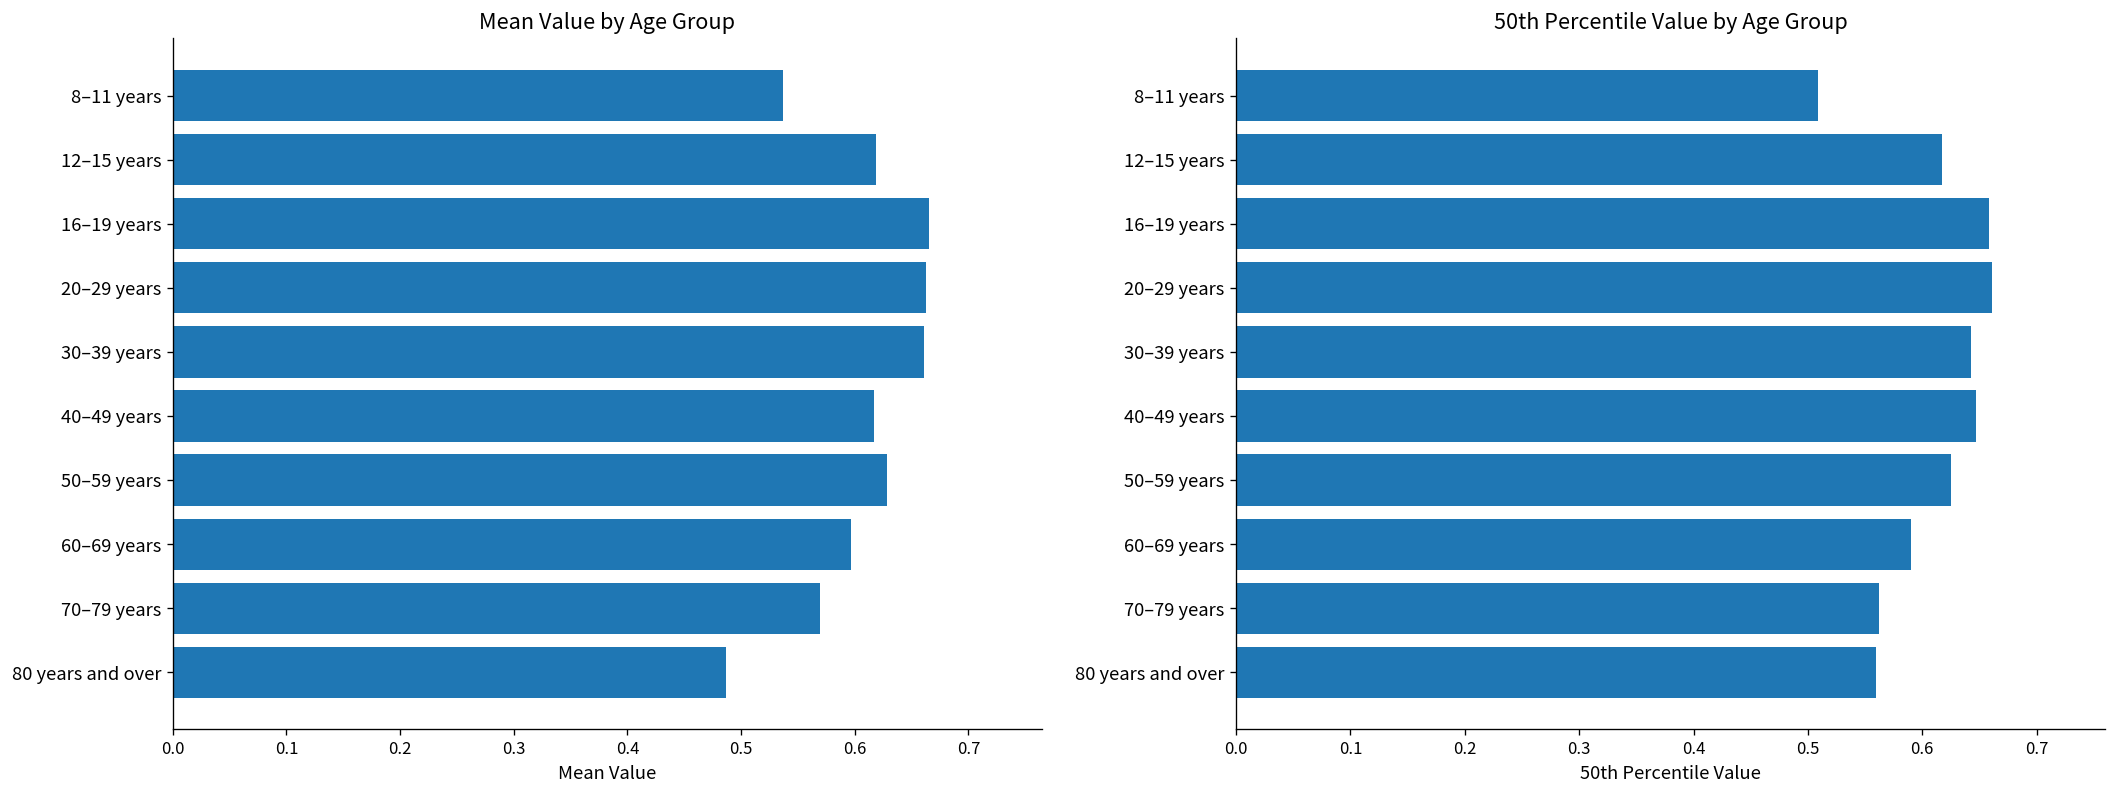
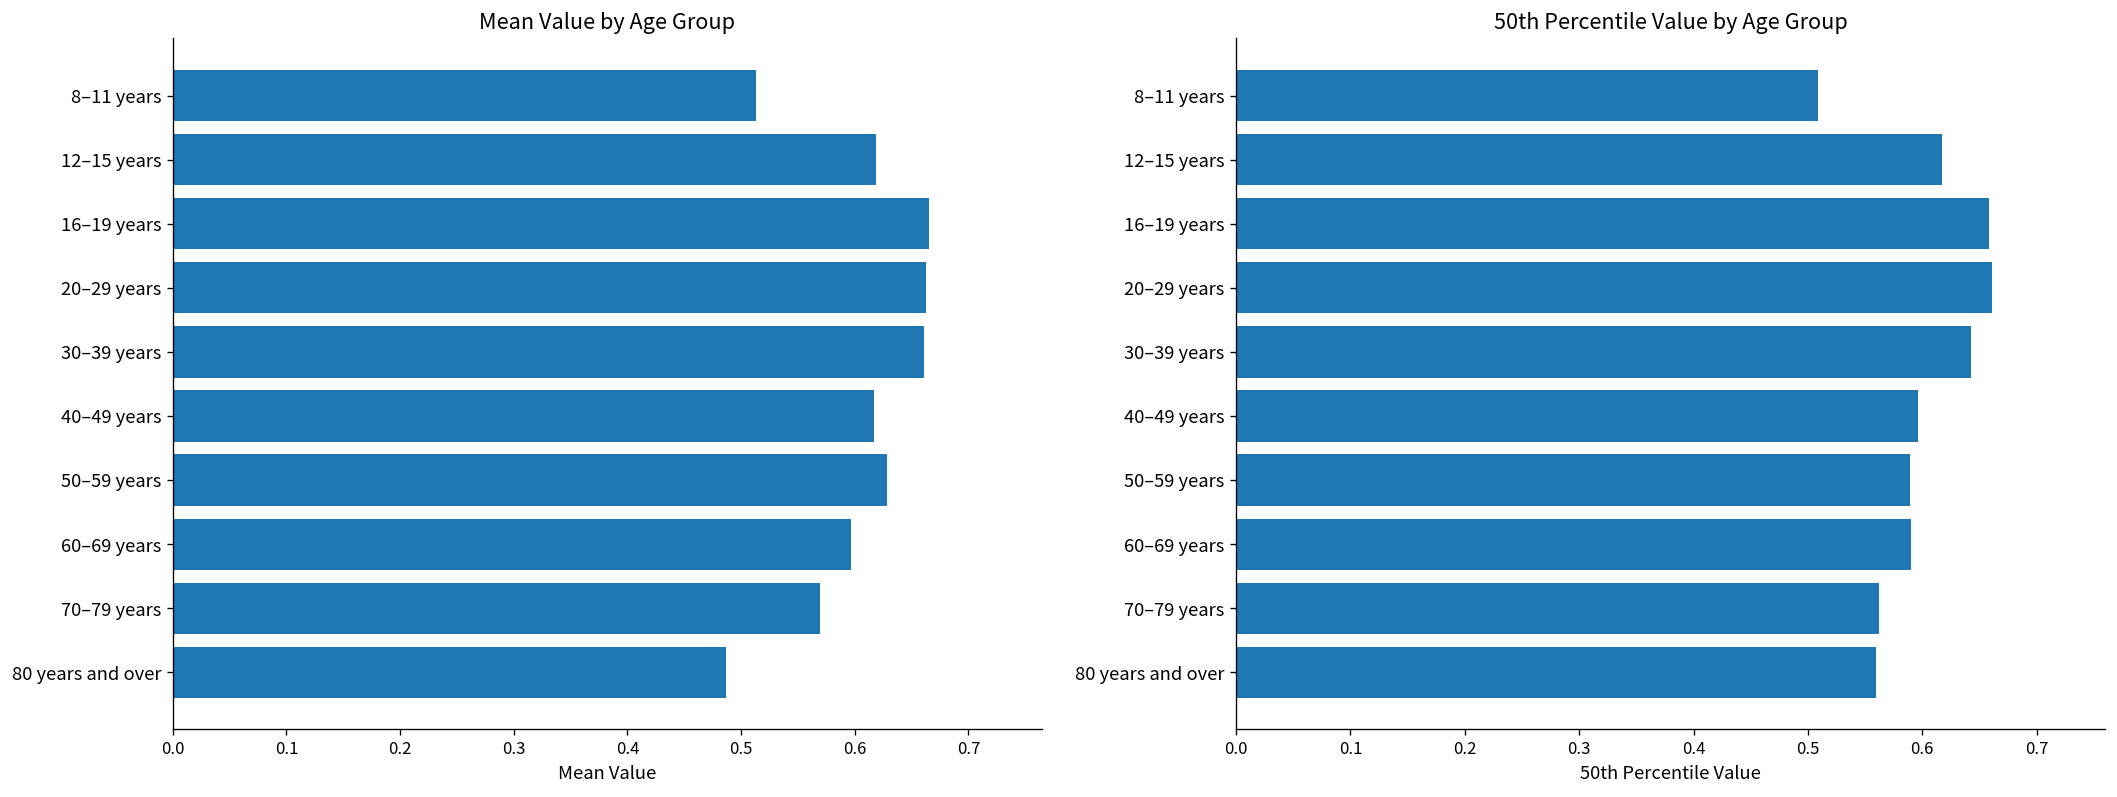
Mean Value by Age Group, 8–11 years: 0.54 -> 0.51
50th Percentile Value by Age Group, 40–49 years: 0.65 -> 0.60
50th Percentile Value by Age Group, 50–59 years: 0.63 -> 0.59
